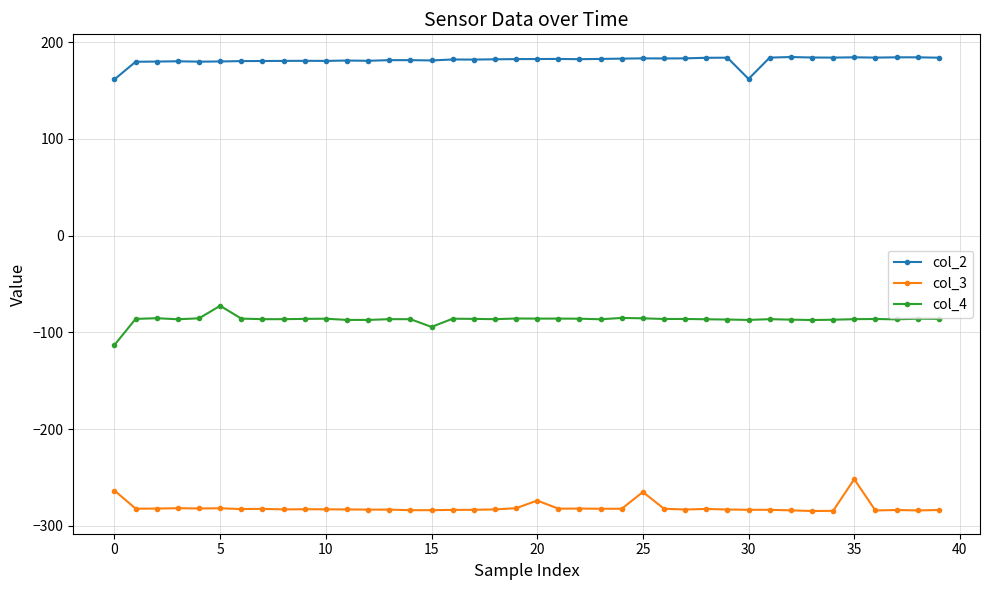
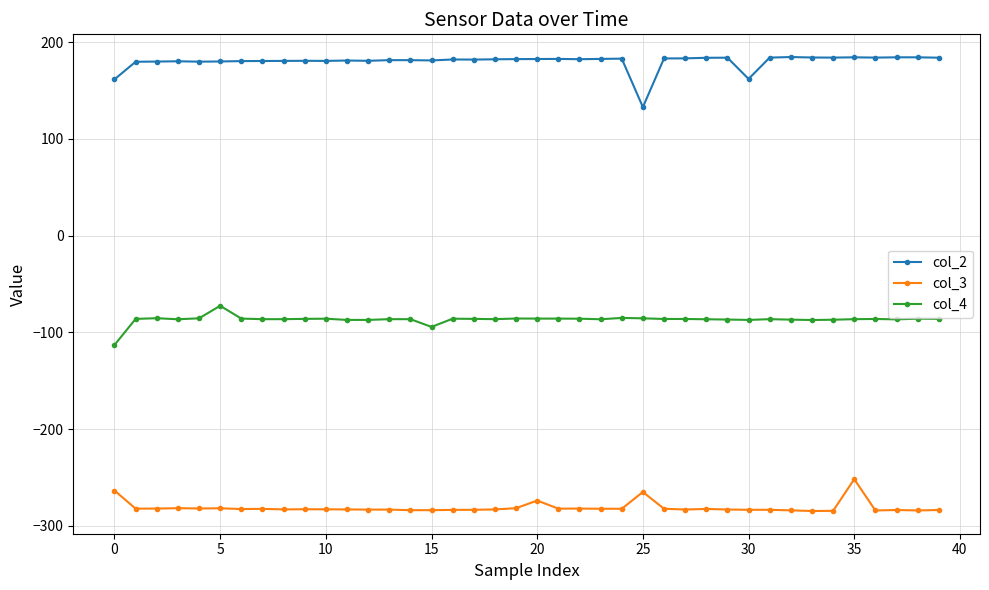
col_2, 25: 180 -> 130
